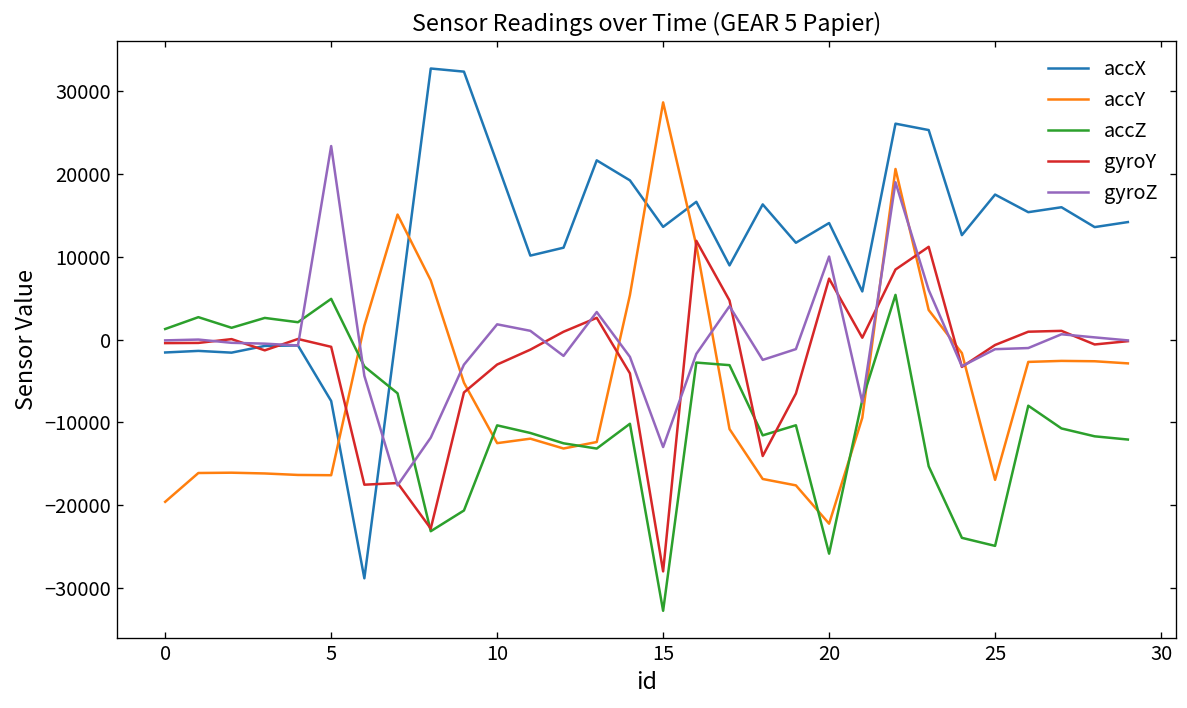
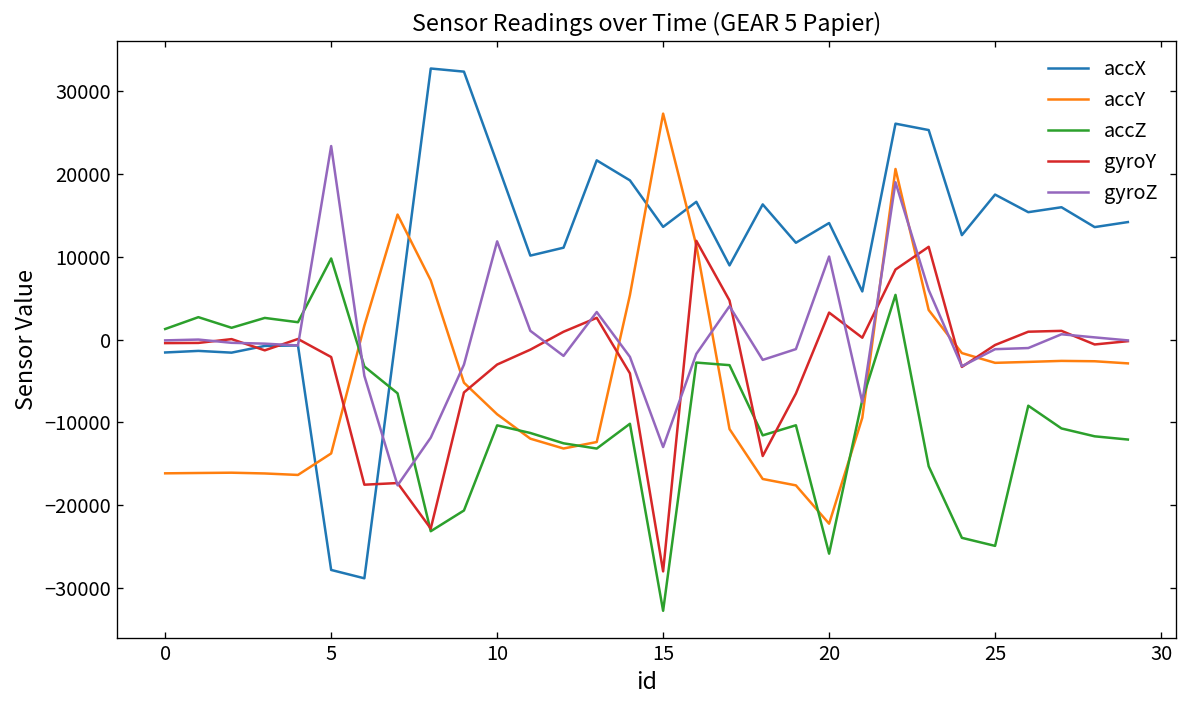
accY, 0: -20000 -> -16000
accX, 5: -7000 -> -28000
accY, 5: -16000 -> -14000
accZ, 5: 5000 -> 10000
gyroY, 5: -1000 -> -2000
accY, 10: -13000 -> -9000
gyroZ, 10: 2000 -> 12000
accY, 15: 29000 -> 27000
gyroY, 20: 7000 -> 3000
accY, 25: -17000 -> -3000
